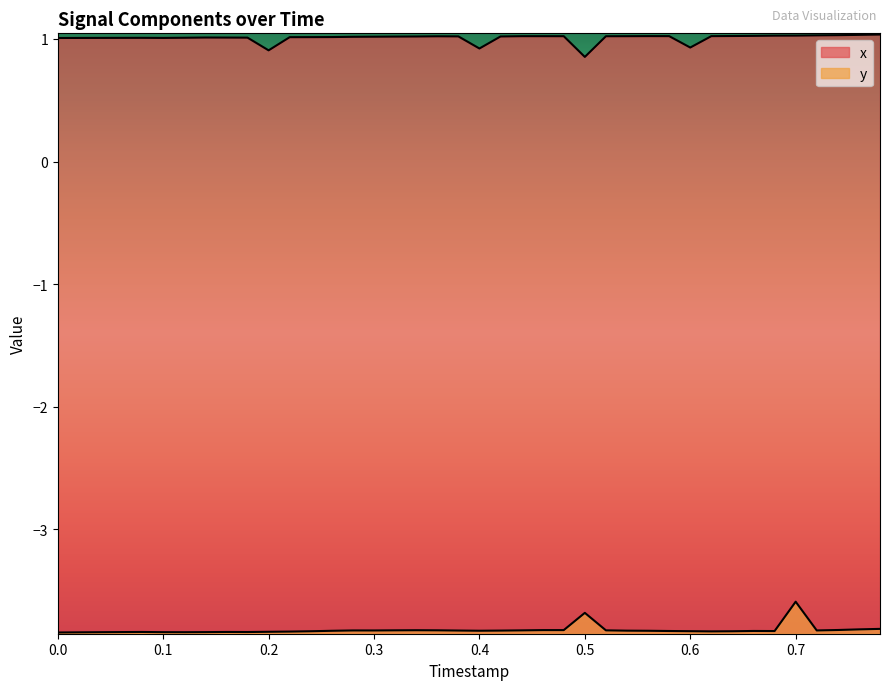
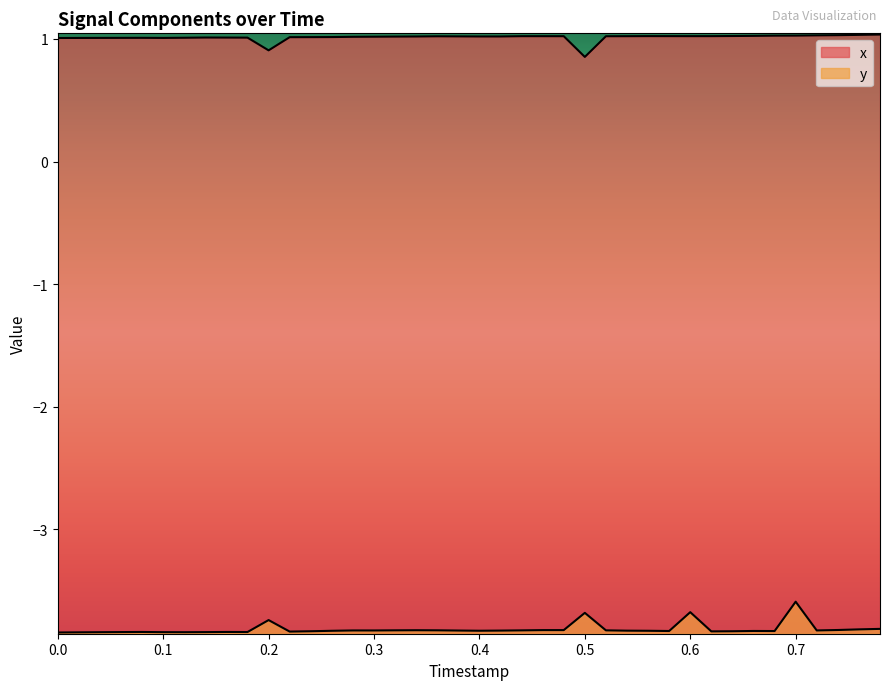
y, 0.2: -3.84 -> -3.74
x, 0.4: 0.92 -> 1.02
x, 0.6: 0.93 -> 1.02
y, 0.6: -3.83 -> -3.68
